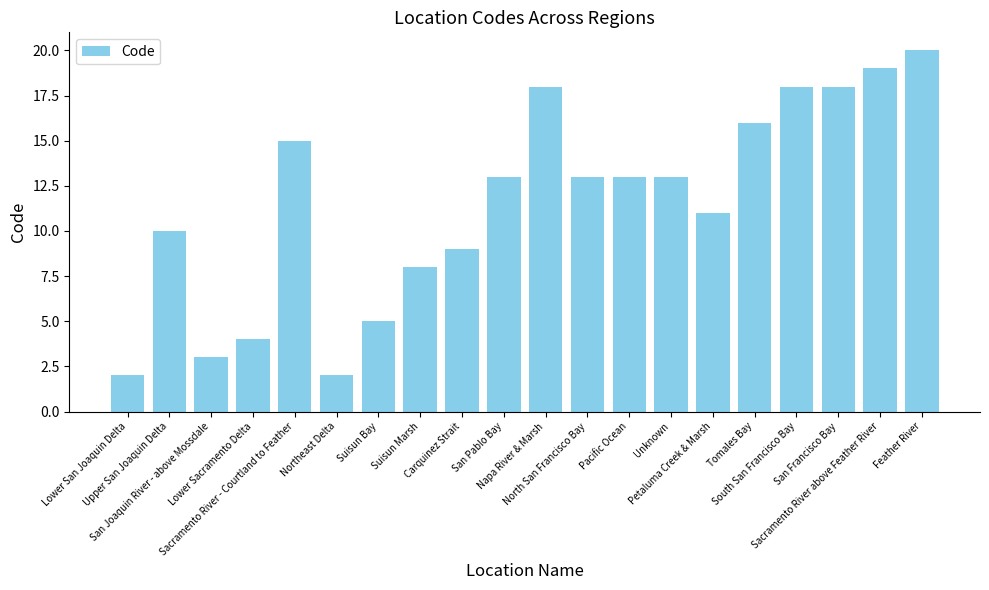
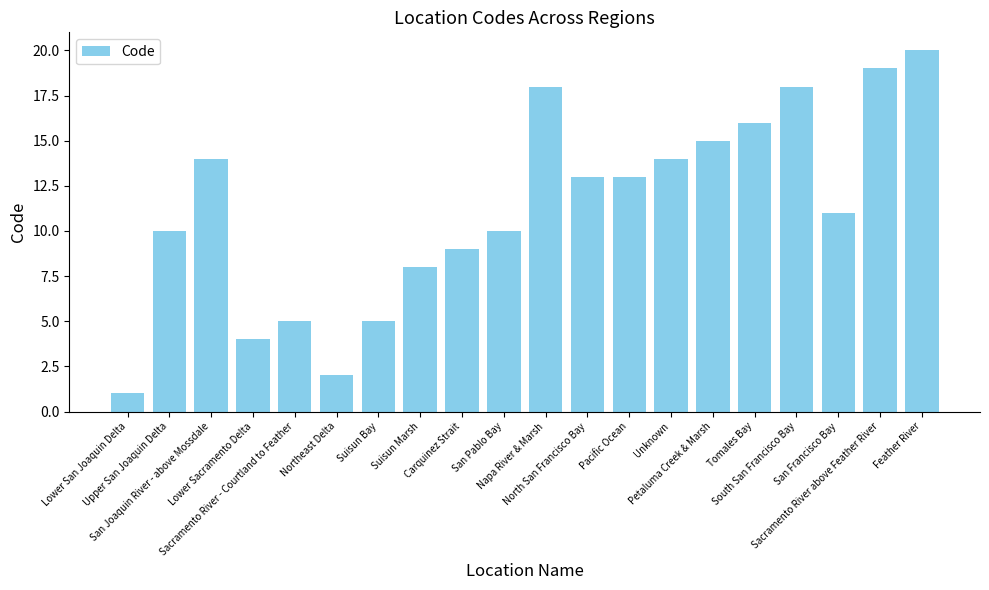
Lower San Joaquin Delta: 2 -> 1
San Joaquin River - above Mossdale: 3 -> 14
Sacramento River - Courtland to Feather: 15 -> 5
San Pablo Bay: 13 -> 10
Unknown: 13 -> 14
Petaluma Creek & Marsh: 11 -> 15
San Francisco Bay: 18 -> 11
